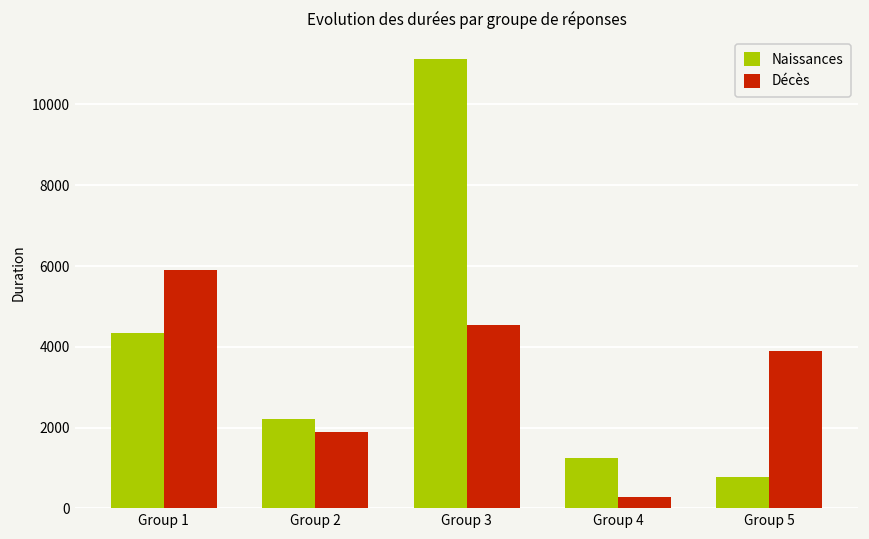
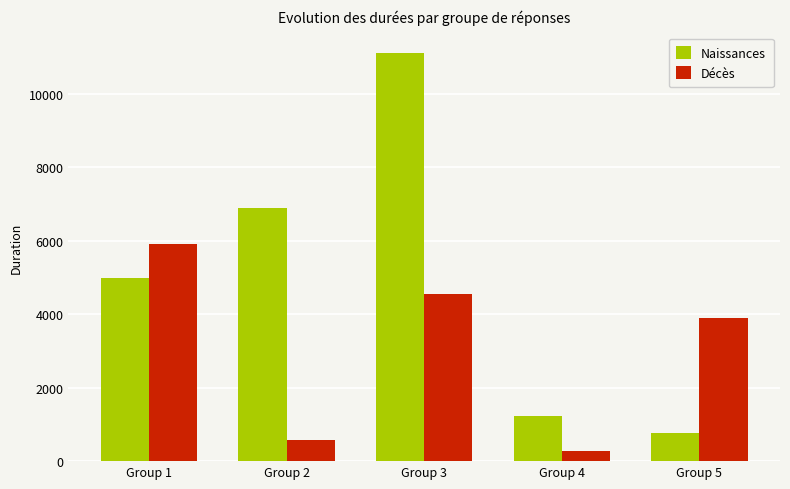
Naissances, Group 1: 4300 -> 5000
Naissances, Group 2: 2200 -> 6900
Décès, Group 2: 1900 -> 600
